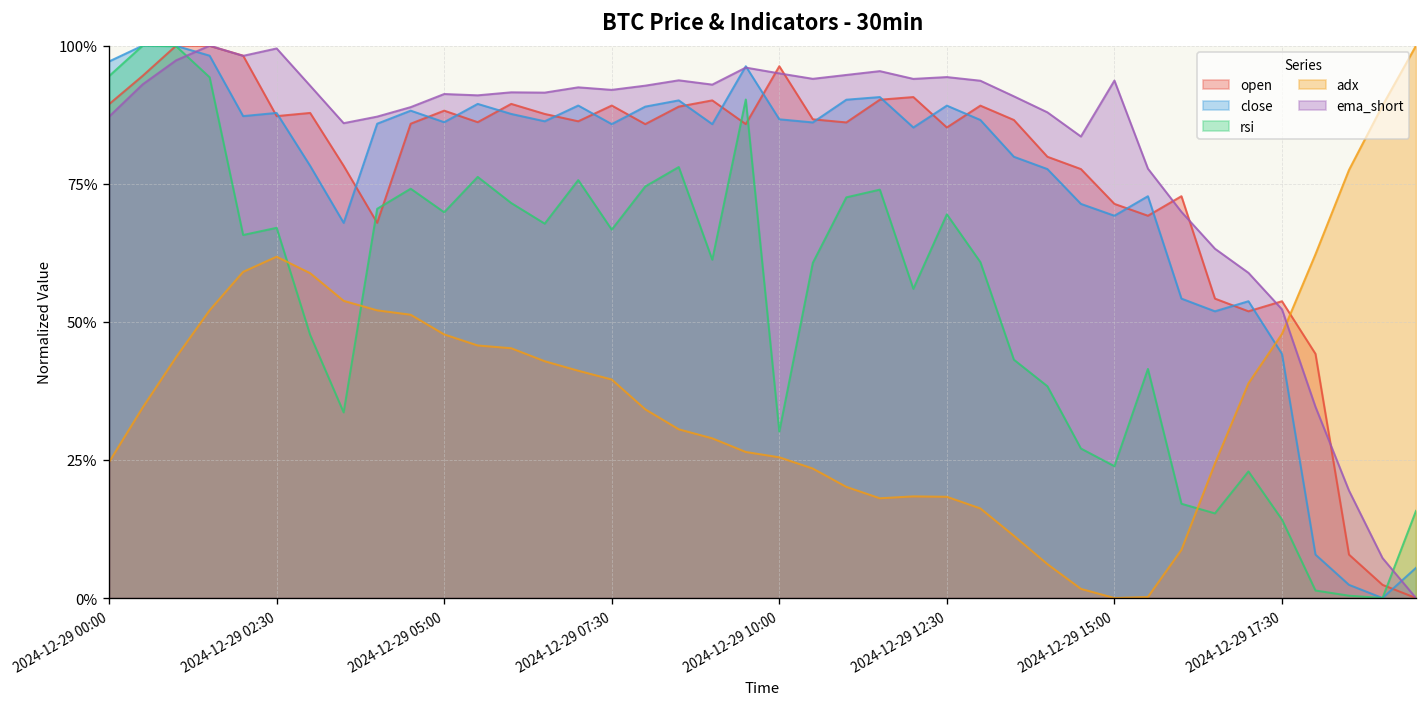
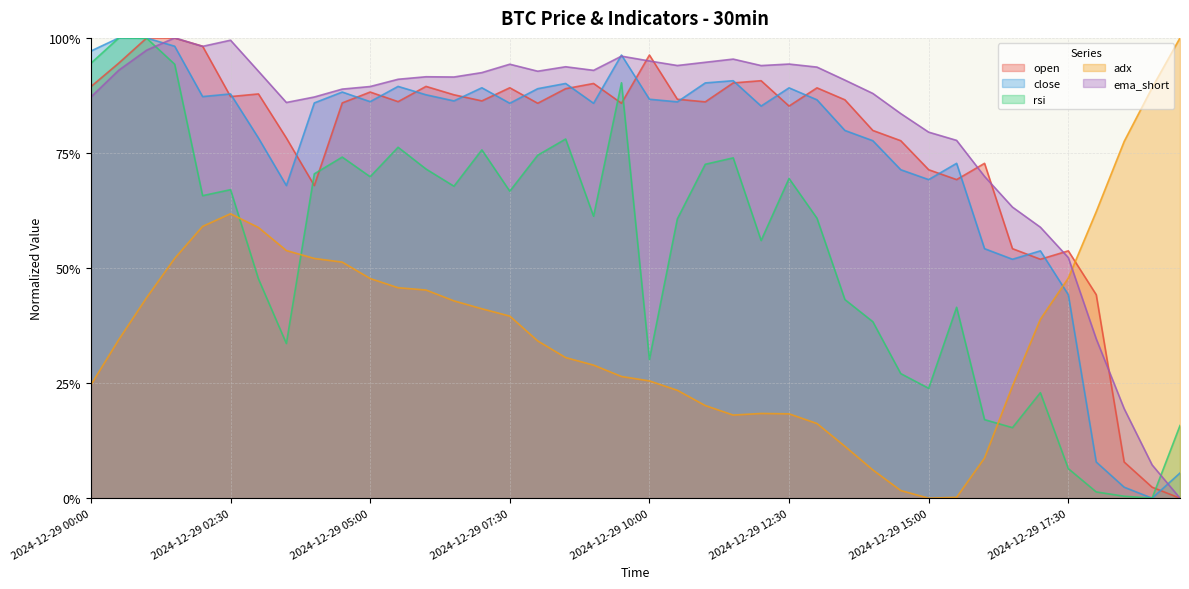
ema_short, 2024-12-29 05:00: 91% -> 89%
ema_short, 2024-12-29 07:30: 92% -> 94%
ema_short, 2024-12-29 15:00: 94% -> 80%
rsi, 2024-12-29 17:30: 14% -> 6%
